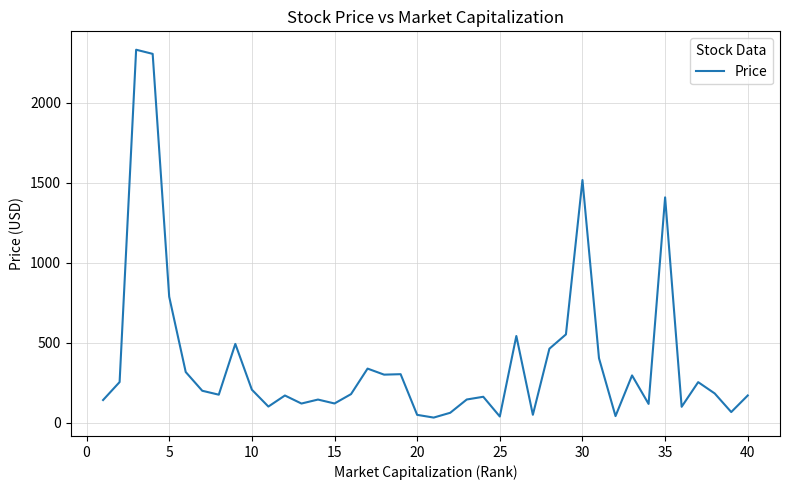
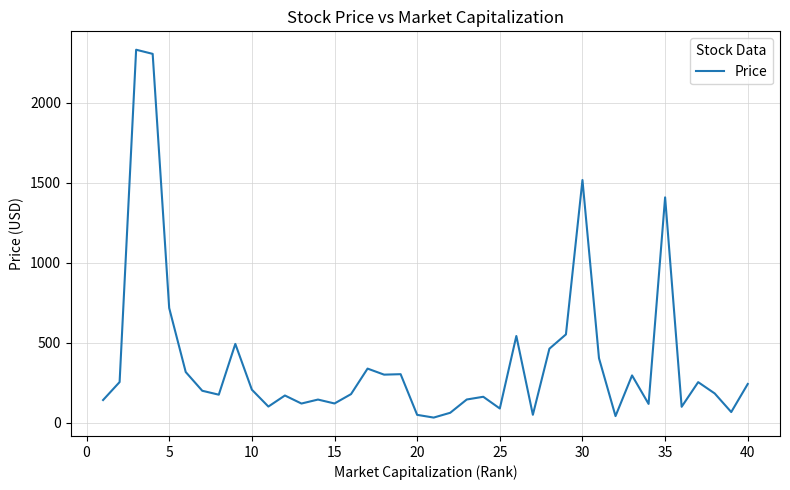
5: 790 -> 720
25: 40 -> 90
40: 170 -> 240
